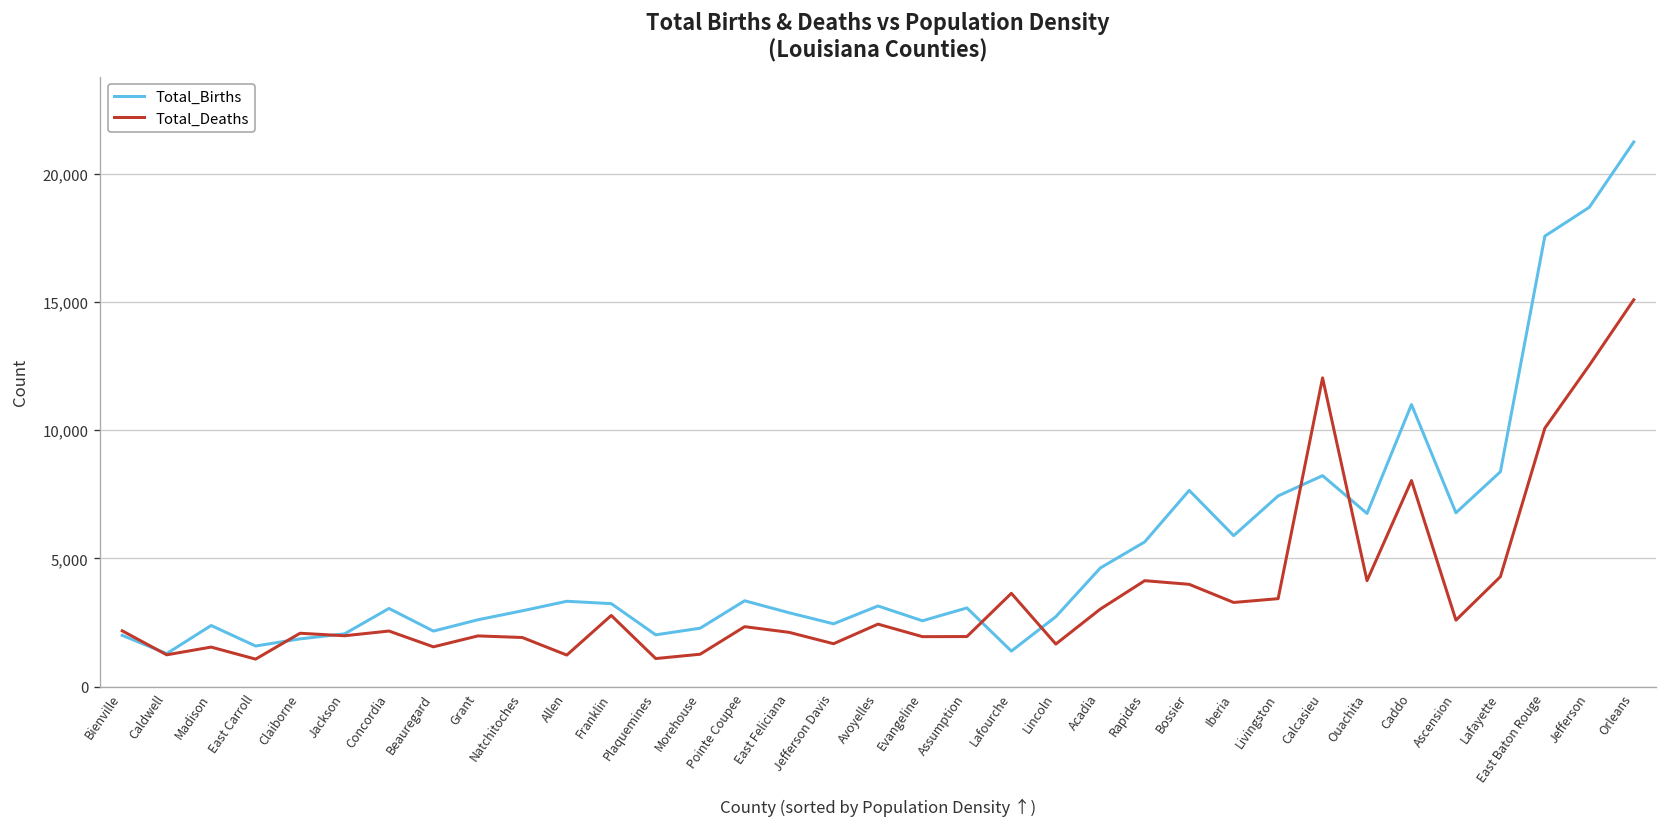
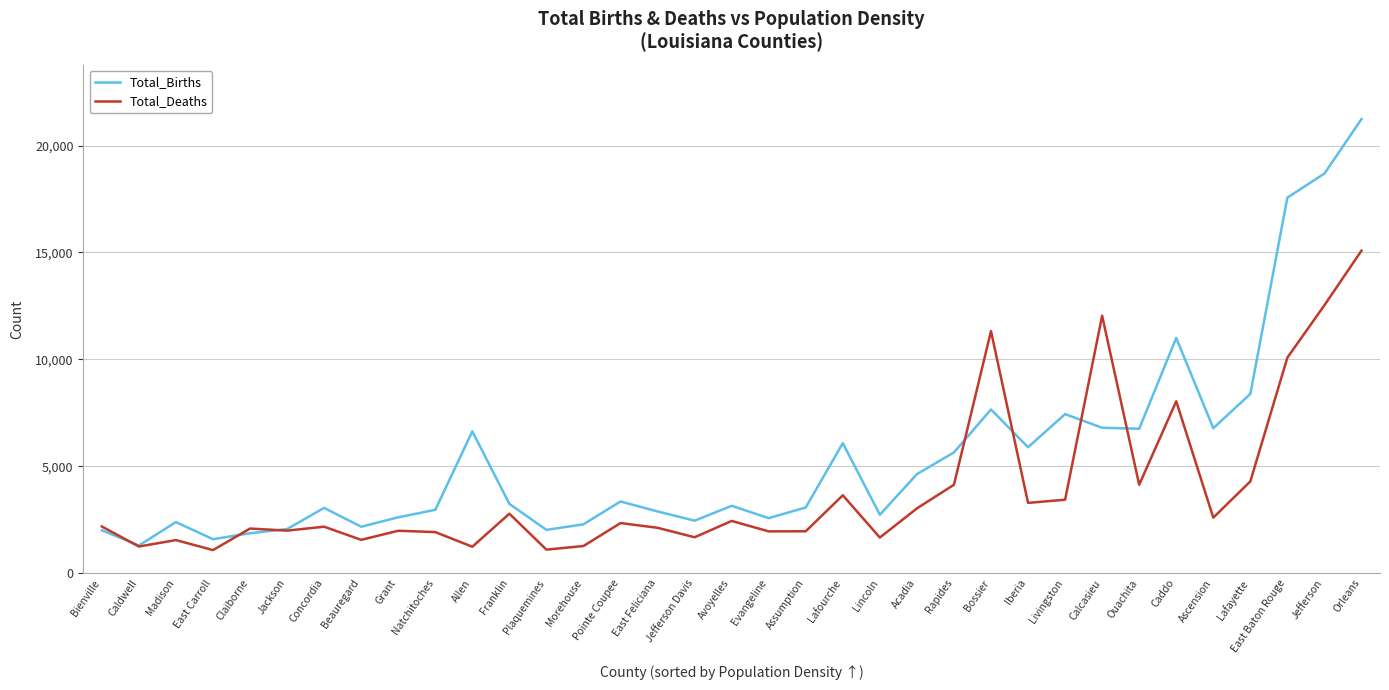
Total_Births, Allen: 3,300 -> 6,600
Total_Births, Lafourche: 1,400 -> 6,100
Total_Deaths, Bossier: 4,000 -> 11,300
Total_Births, Calcasieu: 8,200 -> 6,800
